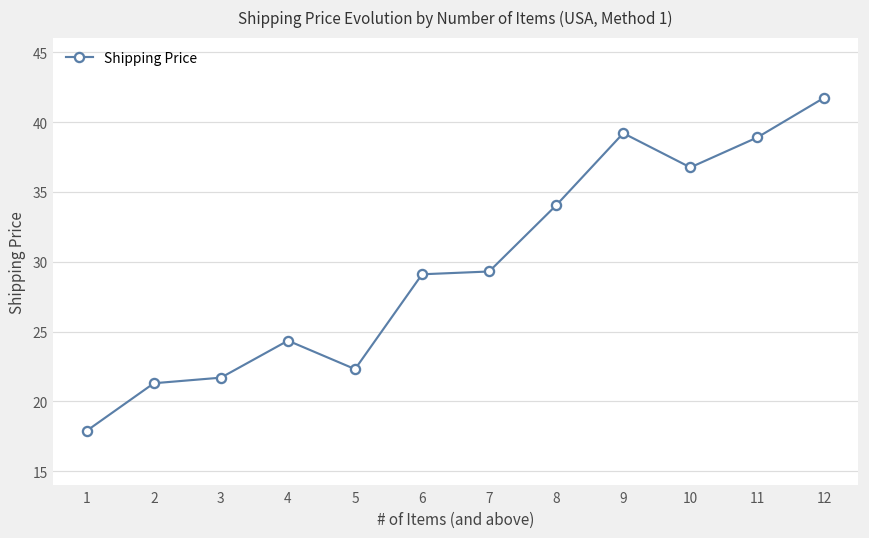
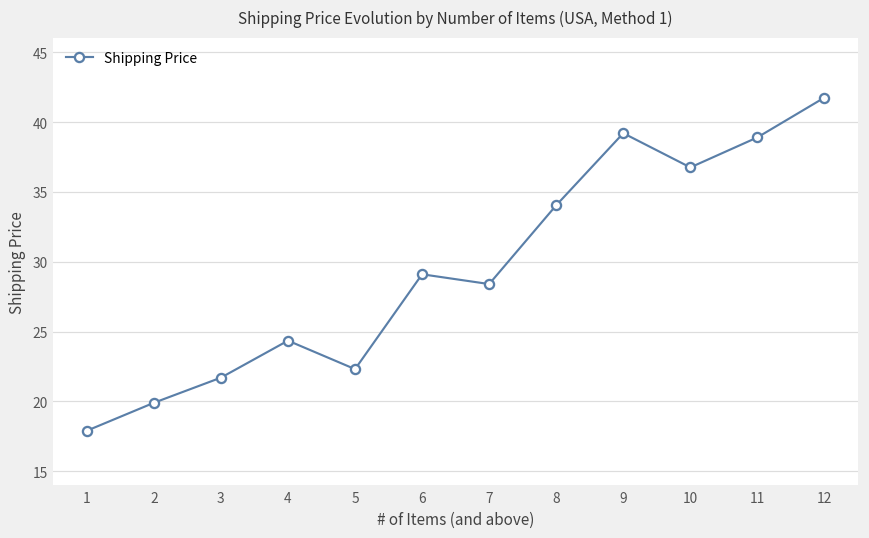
2: 21.3 -> 19.9
7: 29.3 -> 28.4
